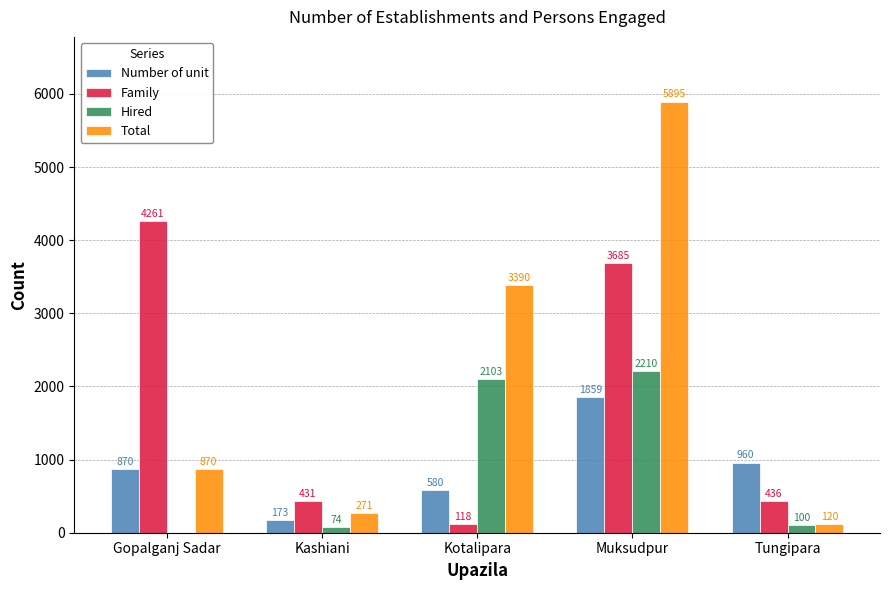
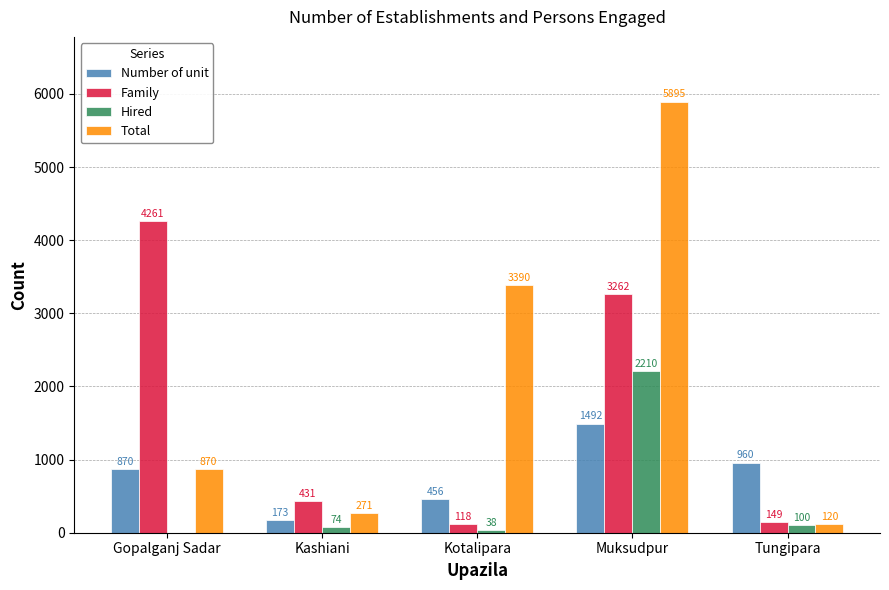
Number of unit, Kotalipara: 580 -> 456
Hired, Kotalipara: 2103 -> 38
Number of unit, Muksudpur: 1859 -> 1492
Family, Muksudpur: 3685 -> 3262
Family, Tungipara: 436 -> 149
